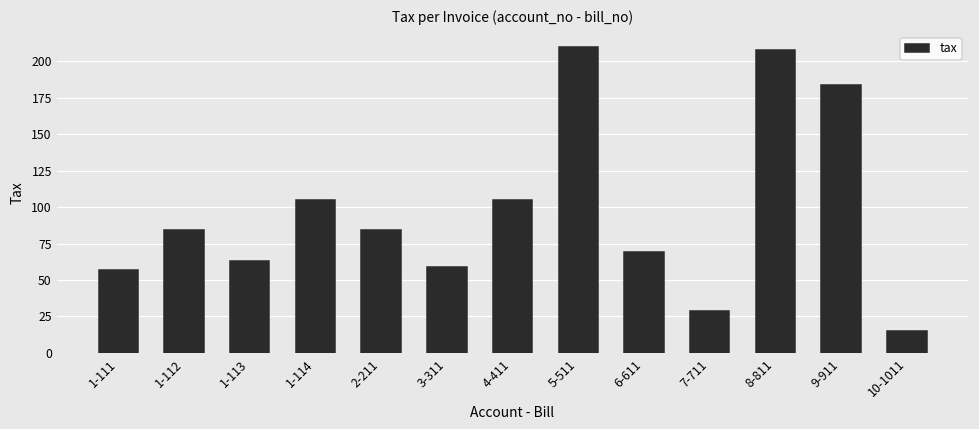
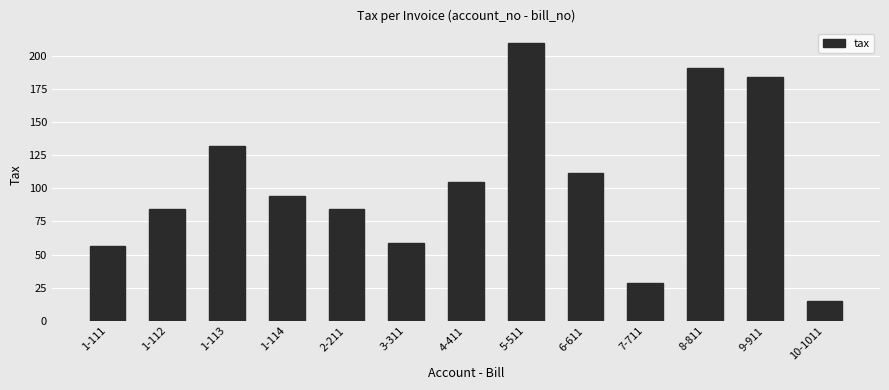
1-113: 63 -> 132
1-114: 105 -> 94
6-611: 69 -> 112
8-811: 208 -> 190
